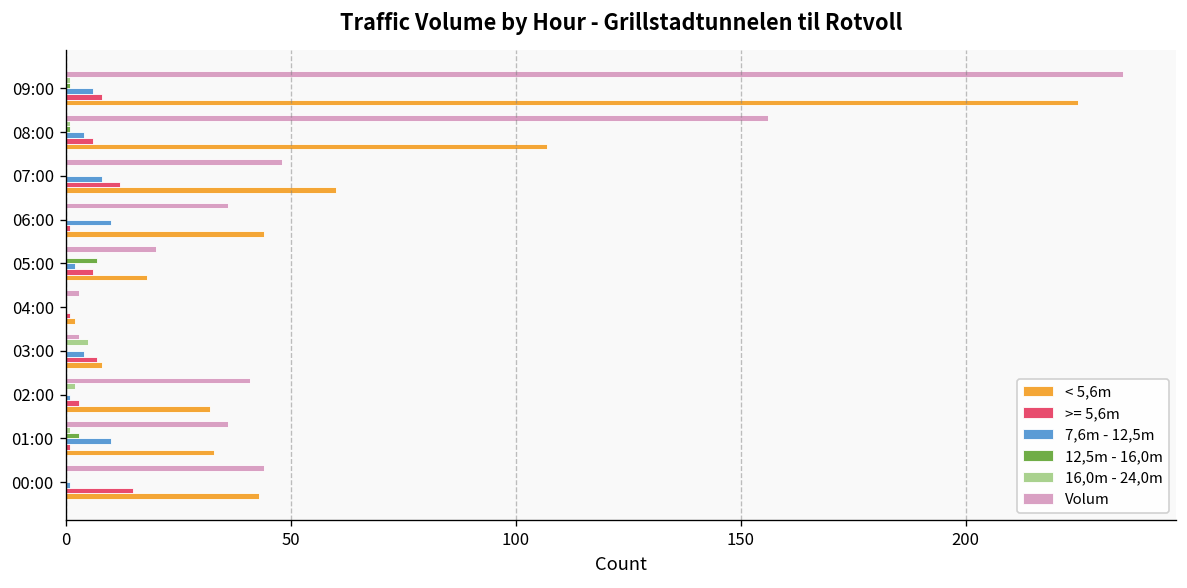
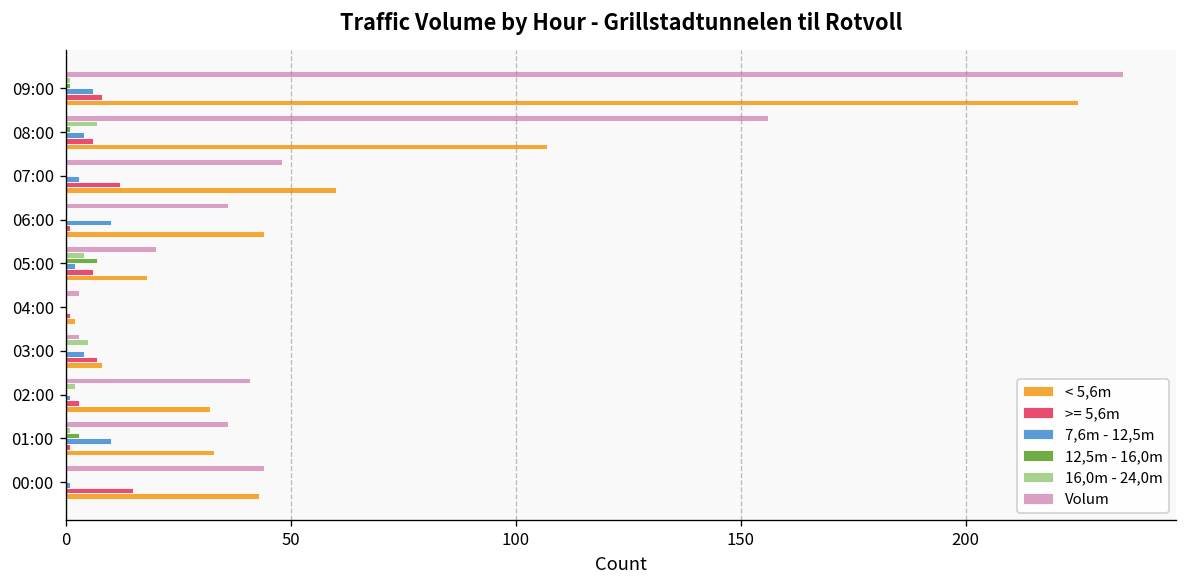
16,0m - 24,0m, 08:00: 1 -> 7
7,6m - 12,5m, 07:00: 8 -> 3
16,0m - 24,0m, 05:00: 0 -> 4
